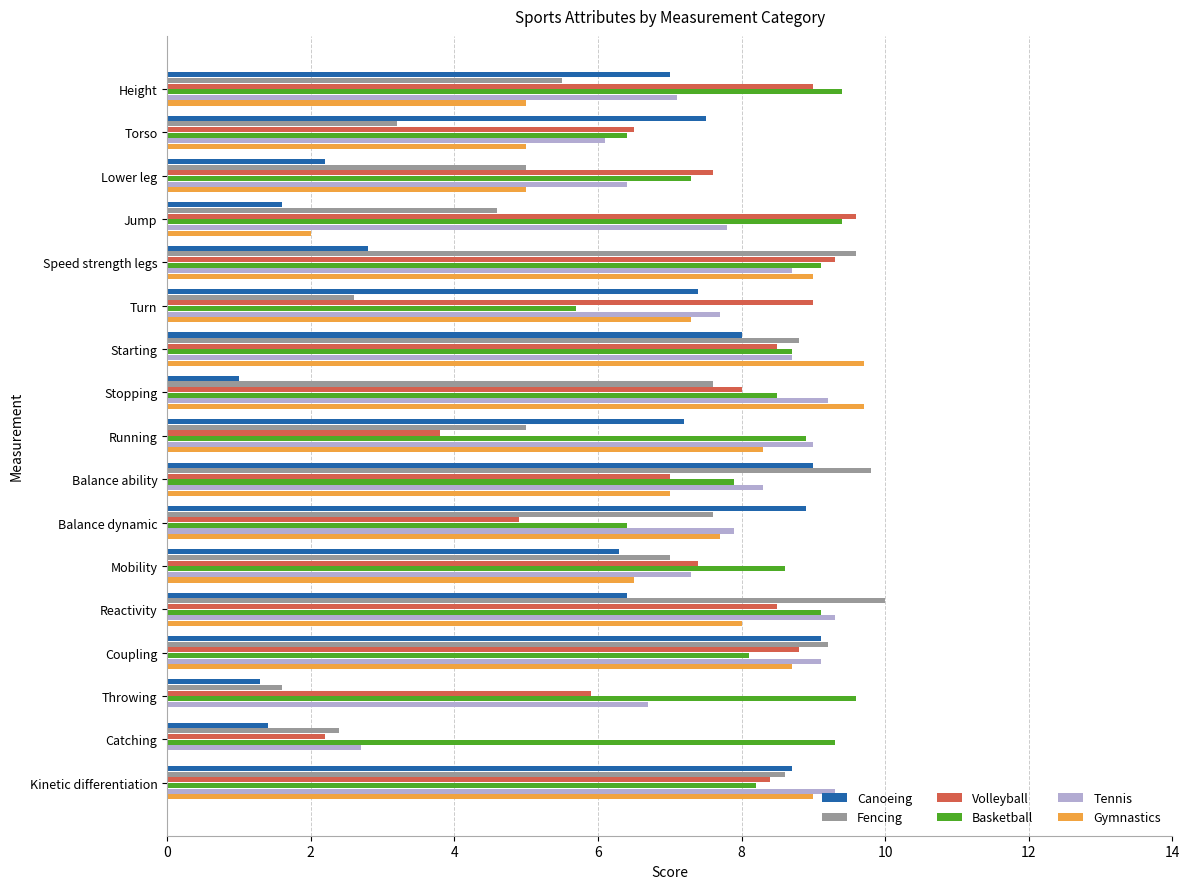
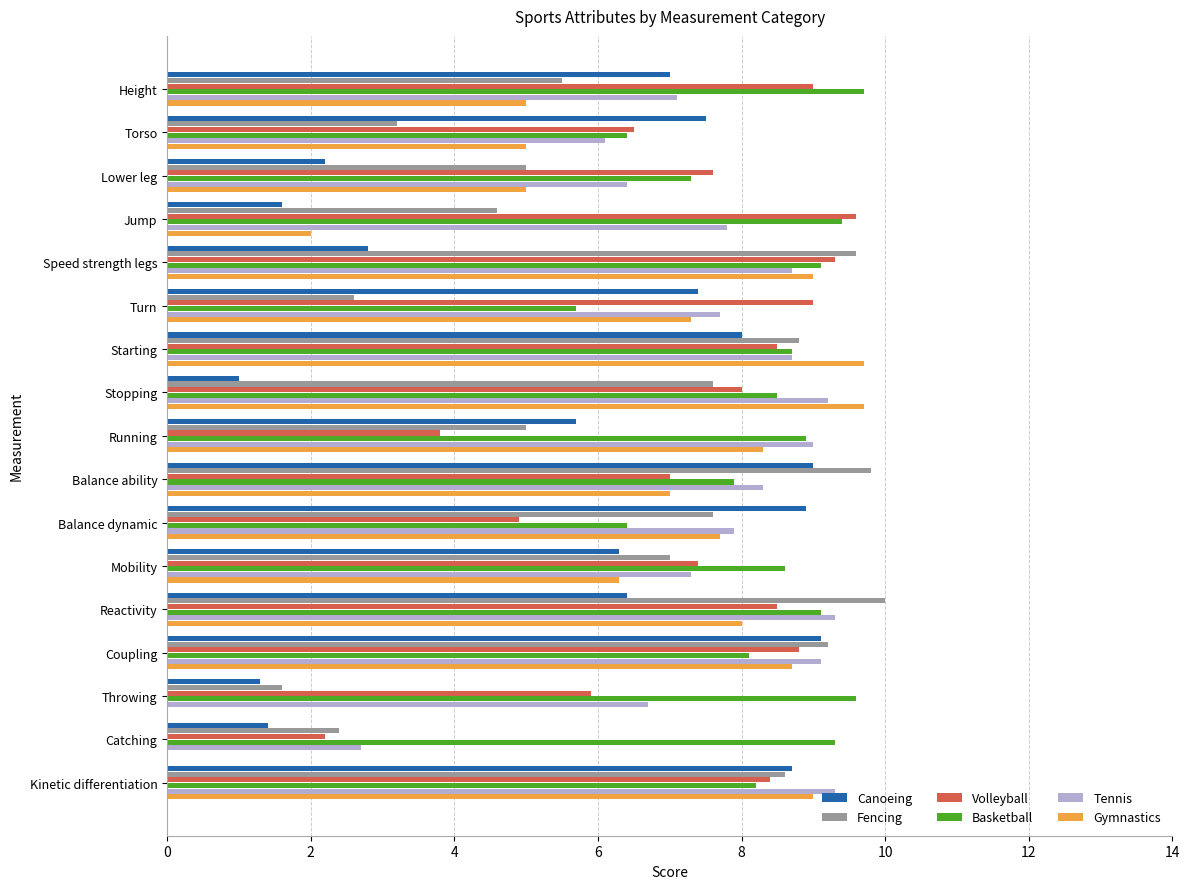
Basketball, Height: 9.4 -> 9.7
Canoeing, Running: 7.2 -> 5.7
Gymnastics, Mobility: 6.5 -> 6.3
